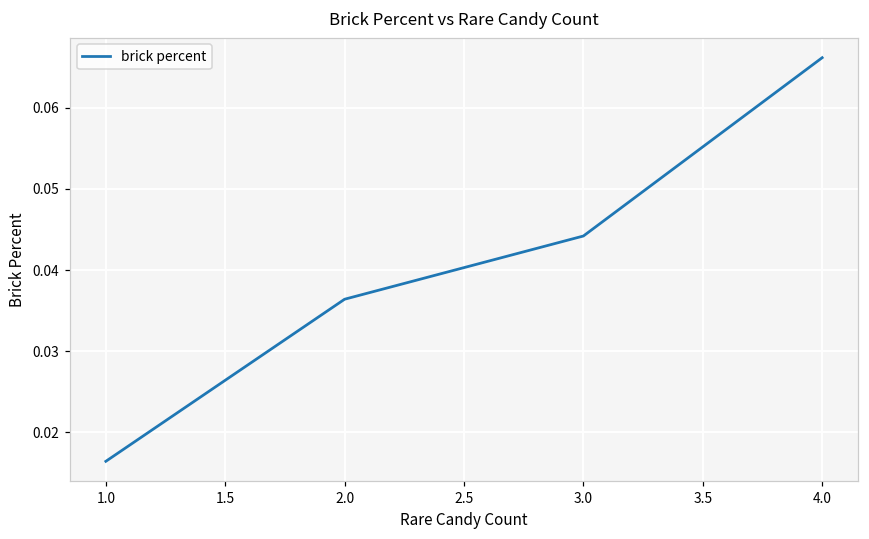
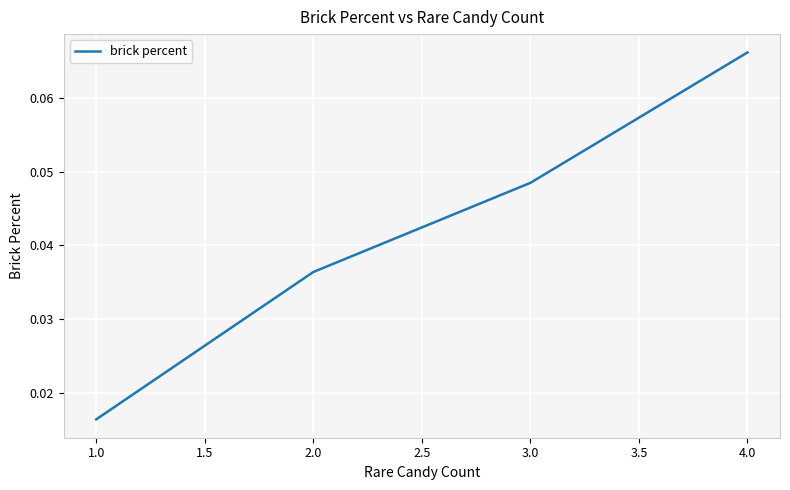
3.0: 0.044 -> 0.049
